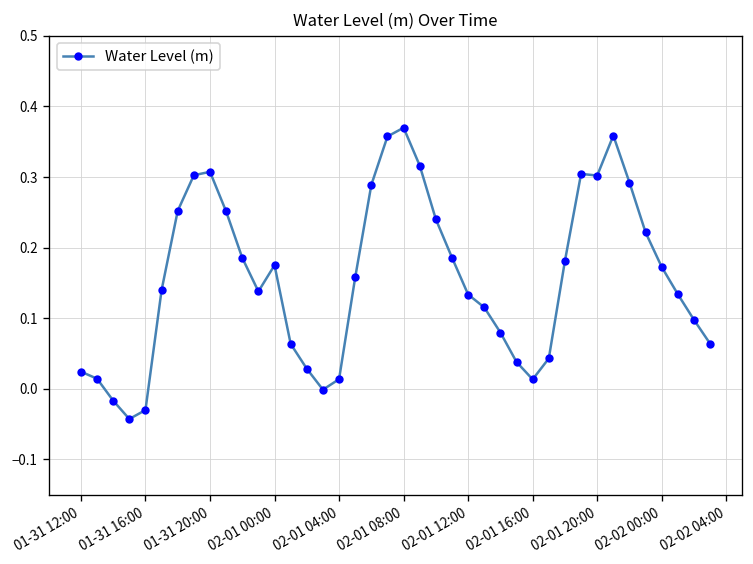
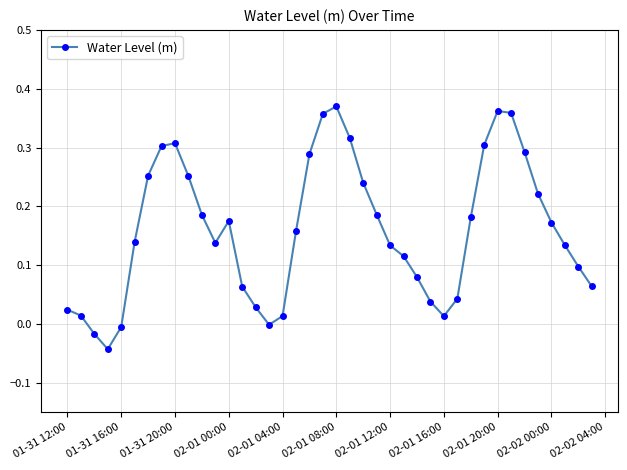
01-31 16:00: -0.03 -> -0.01
02-01 20:00: 0.30 -> 0.36
